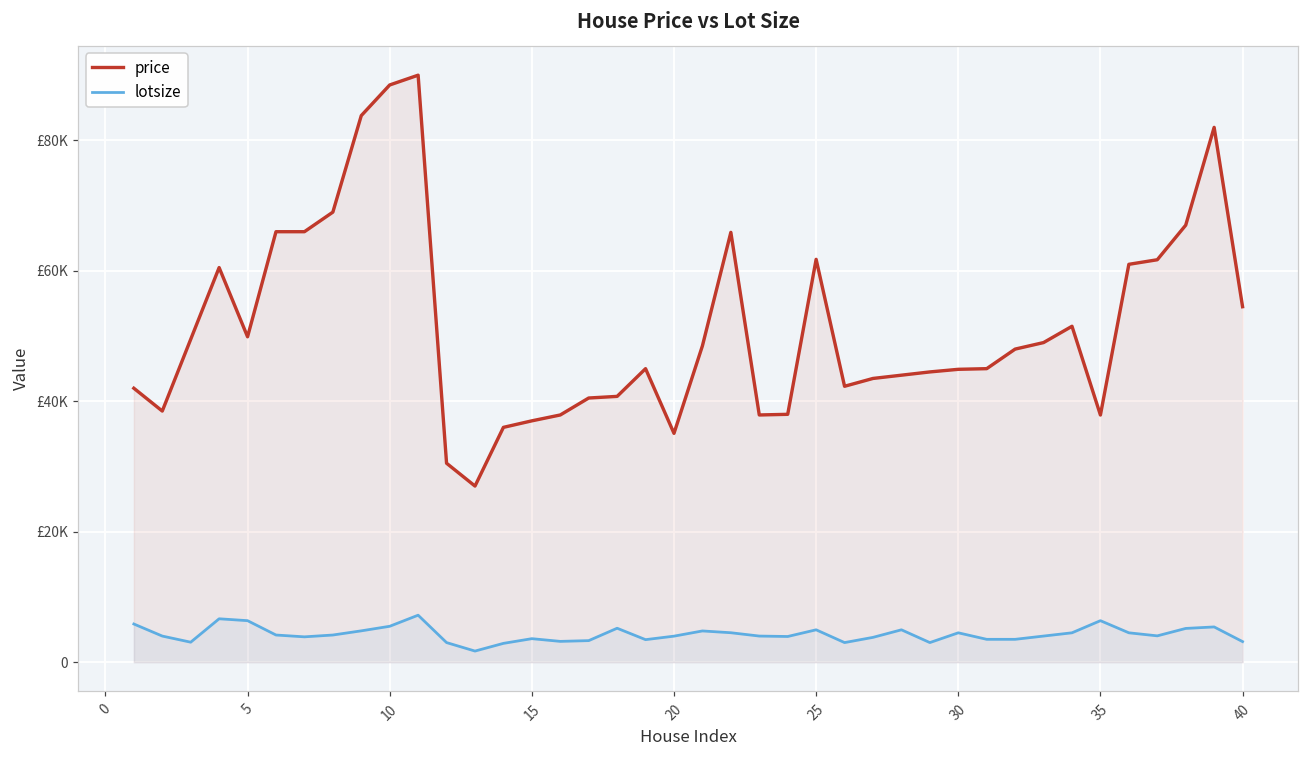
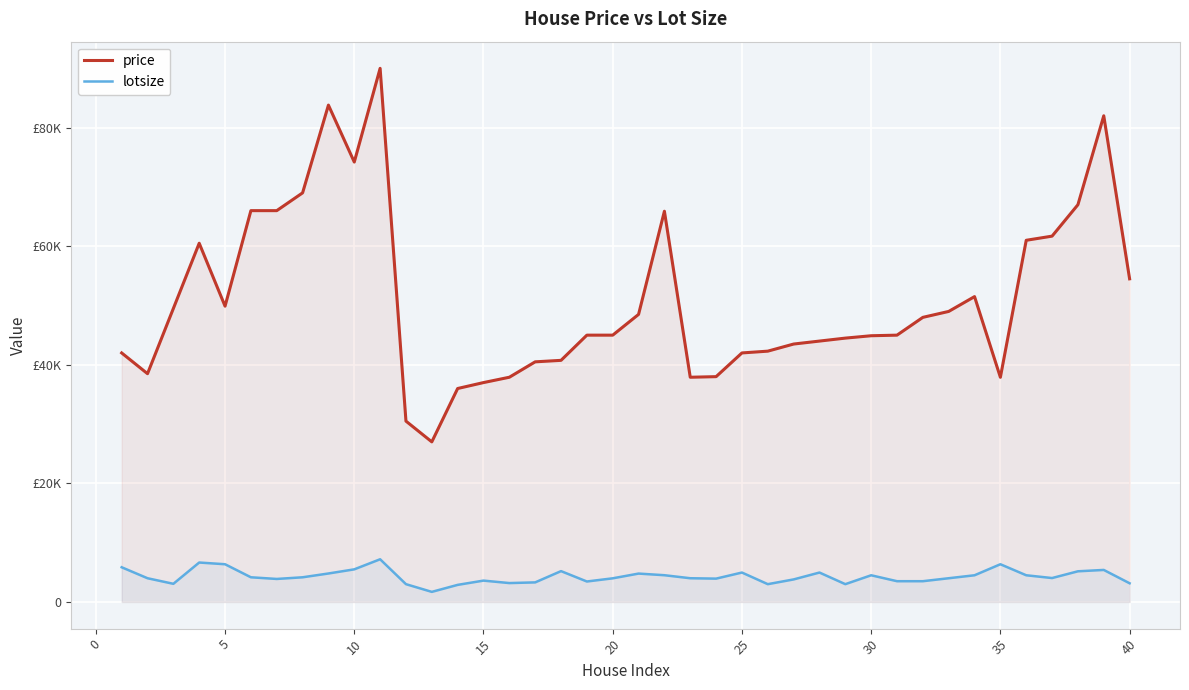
price, 10: £89000 -> £74000
price, 20: £35000 -> £45000
price, 25: £62000 -> £42000
